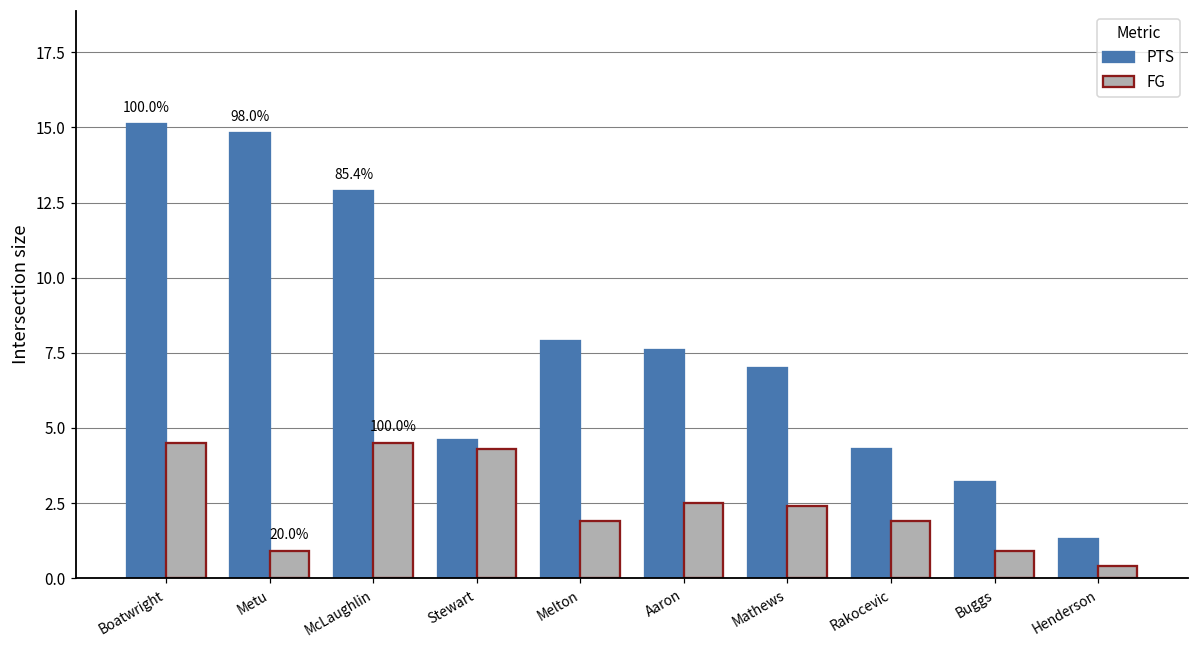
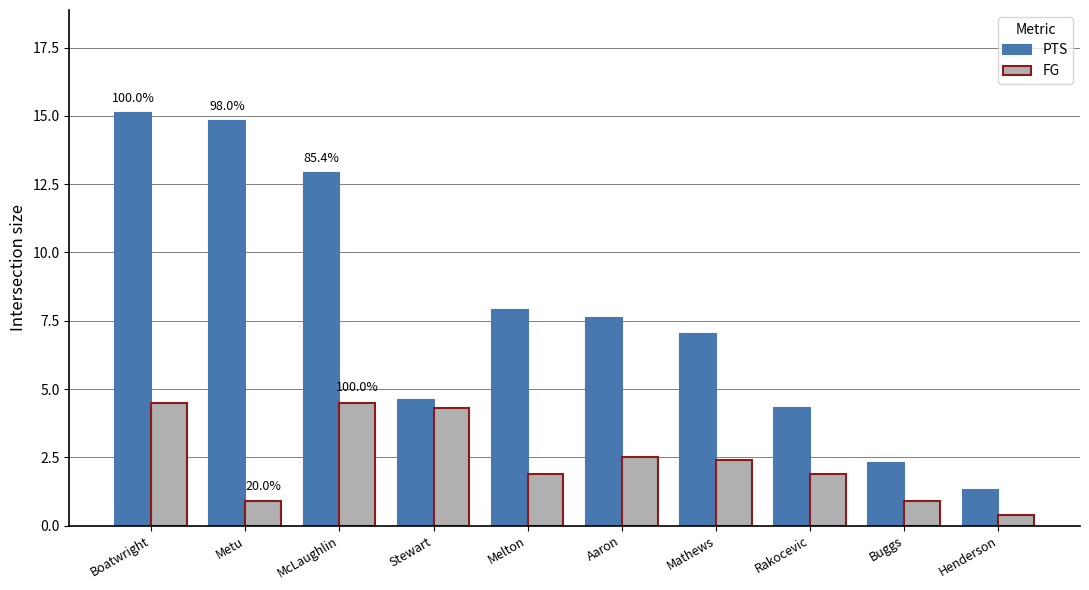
PTS, Buggs: 3.2 -> 2.3
